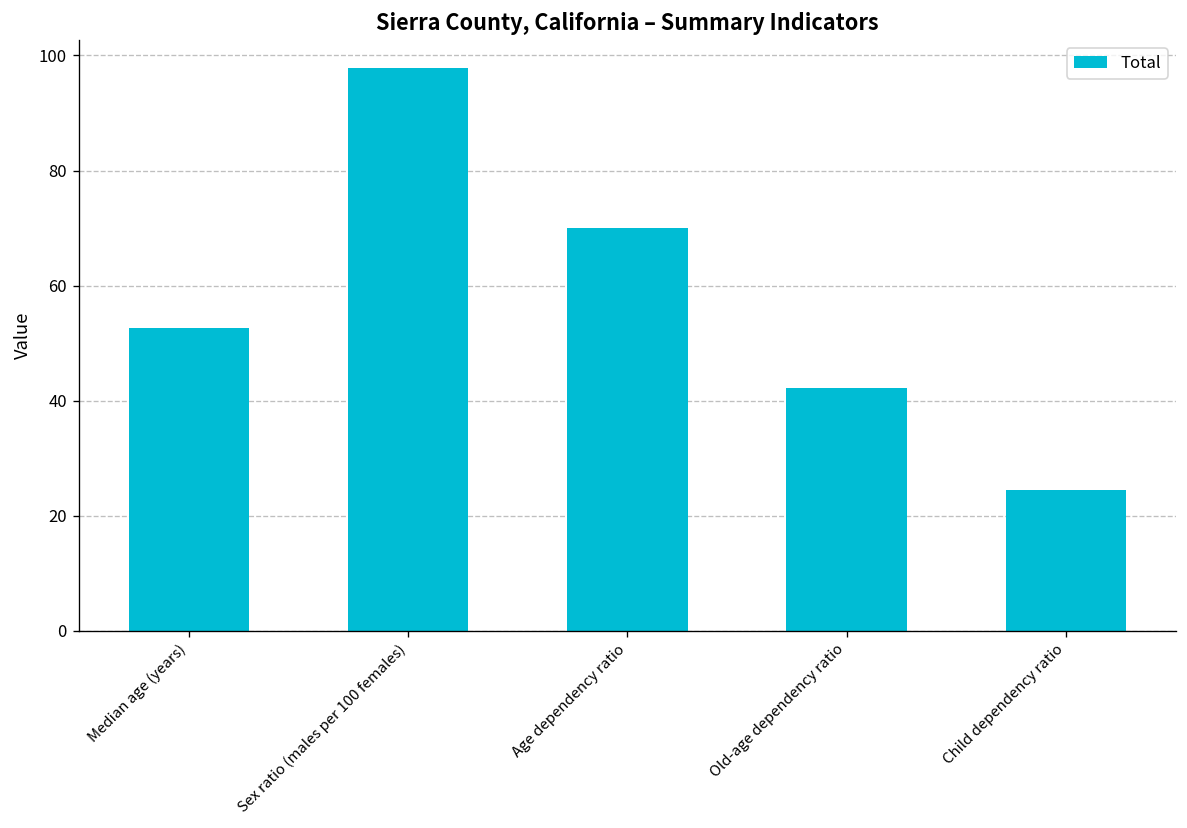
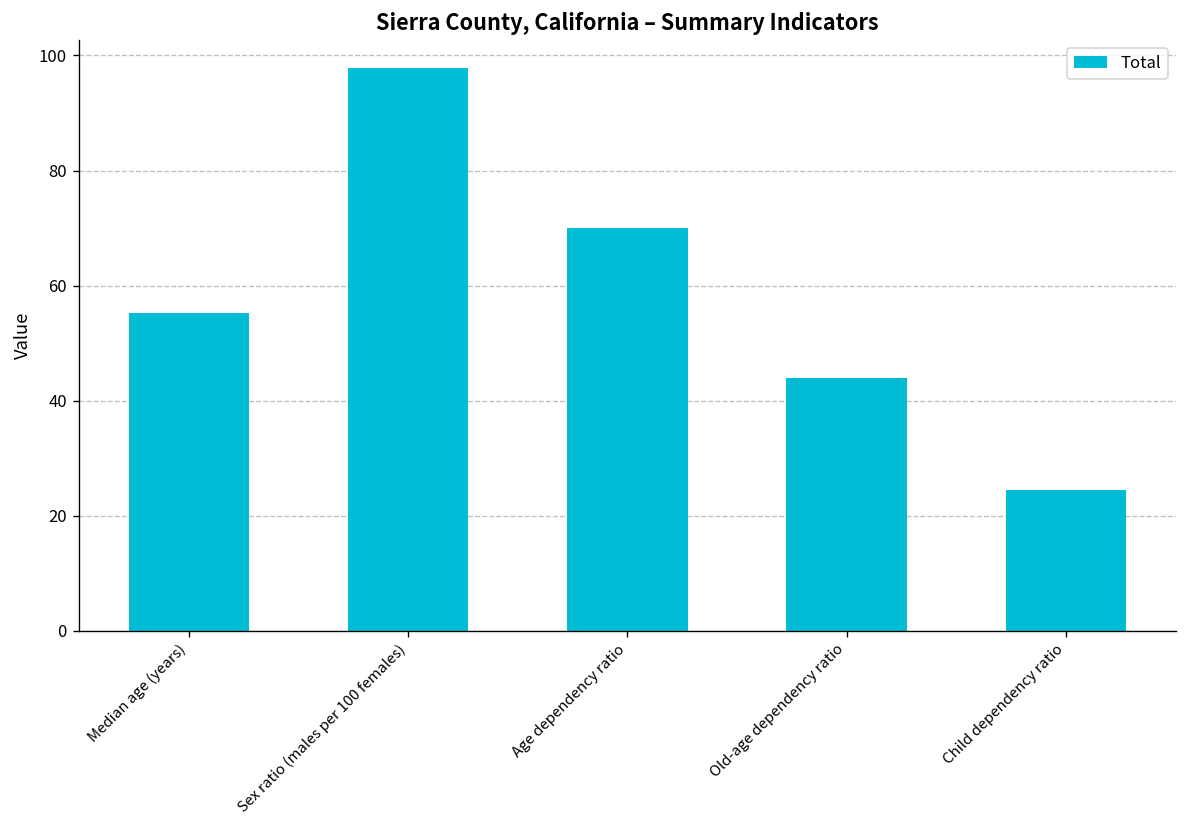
Median age (years): 53 -> 55
Old-age dependency ratio: 42 -> 44
